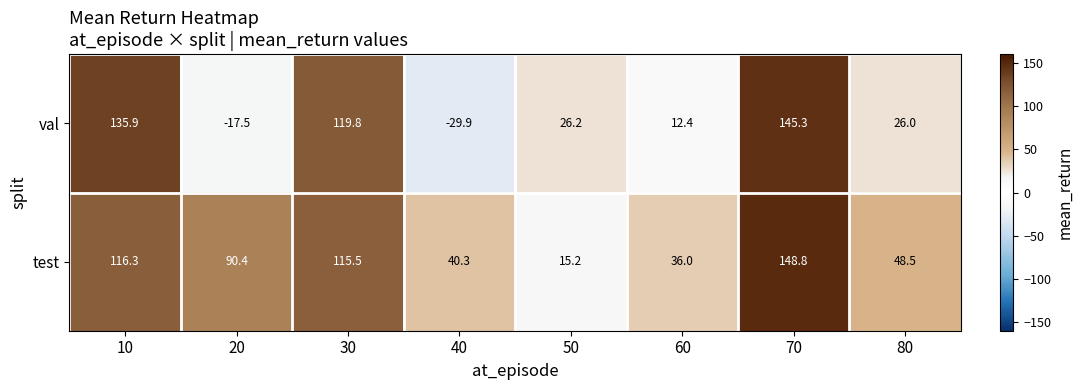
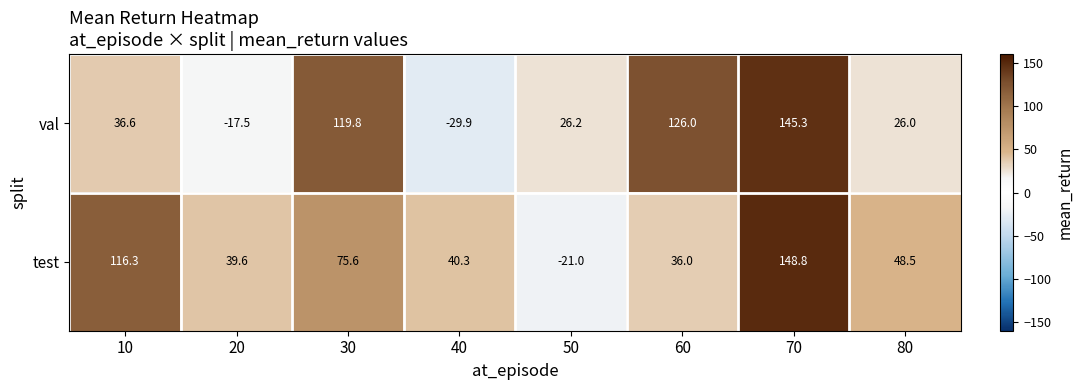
val, 10: 135.9 -> 36.6
val, 60: 12.4 -> 126.0
test, 20: 90.4 -> 39.6
test, 30: 115.5 -> 75.6
test, 50: 15.2 -> -21.0
